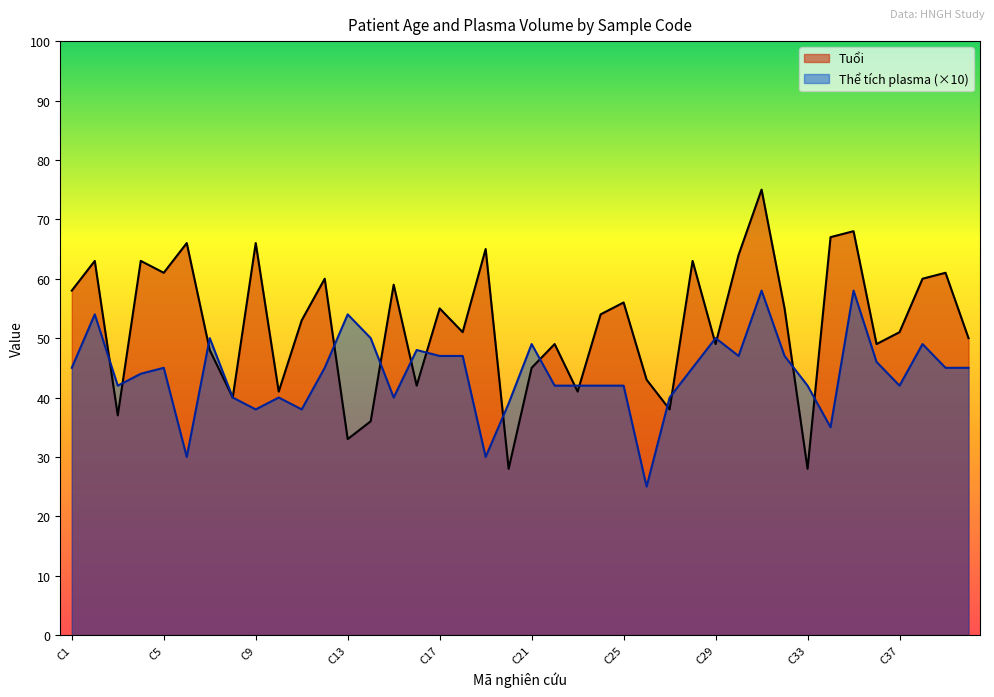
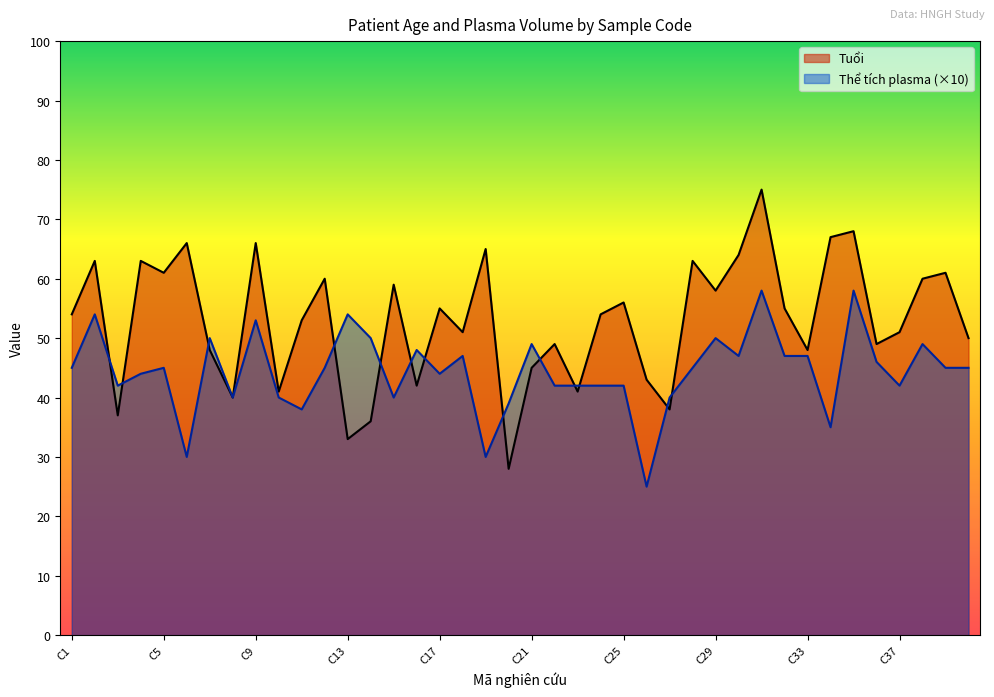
Tuổi, C1: 58 -> 54
Thể tích plasma (×10), C9: 38 -> 53
Thể tích plasma (×10), C17: 47 -> 44
Tuổi, C29: 49 -> 58
Tuổi, C33: 28 -> 48
Thể tích plasma (×10), C33: 42 -> 47
